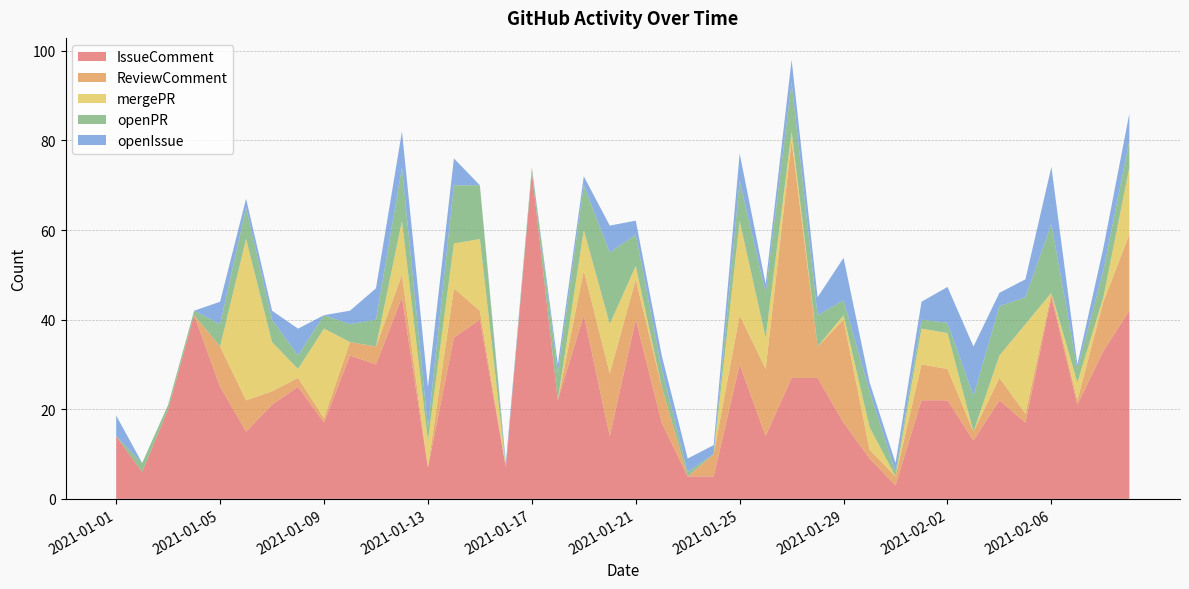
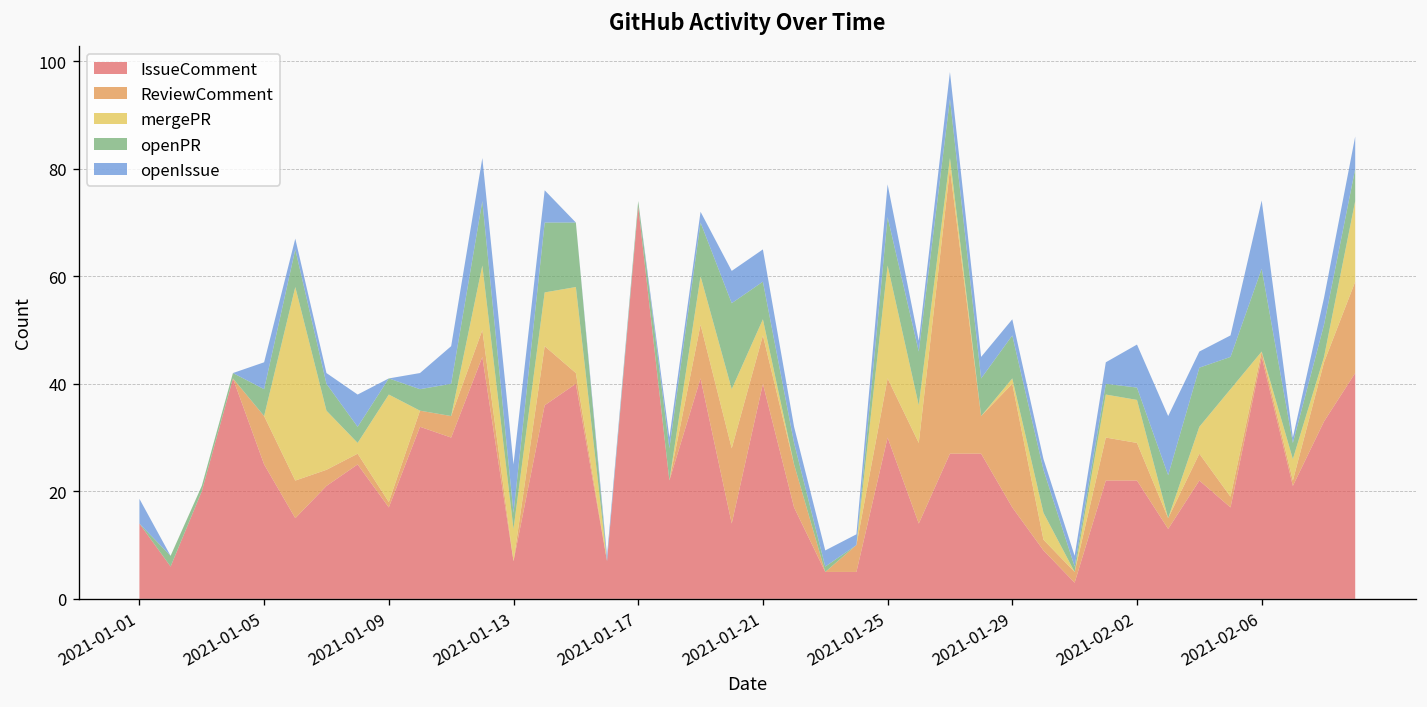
openIssue, 2021-01-21: 3 -> 6
openPR, 2021-01-29: 3 -> 8
openIssue, 2021-01-29: 10 -> 3
